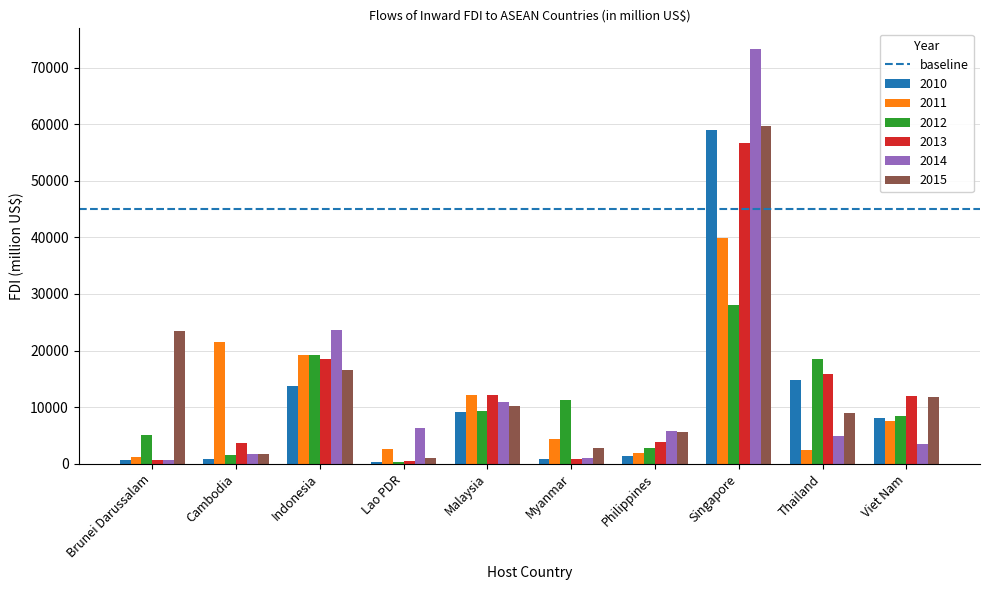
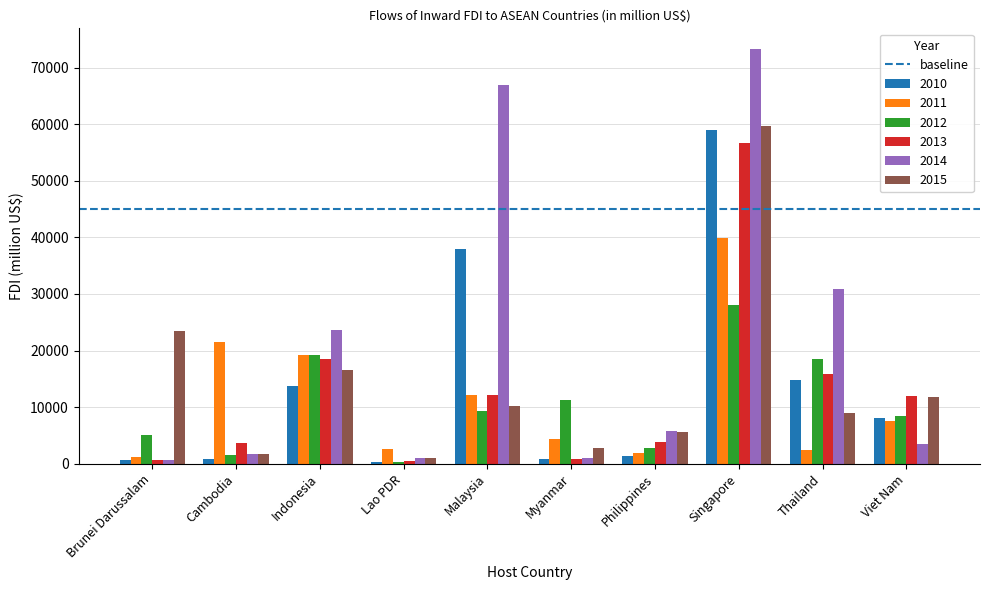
2014, Lao PDR: 6000 -> 1000
2010, Malaysia: 9000 -> 38000
2014, Malaysia: 11000 -> 67000
2014, Thailand: 5000 -> 31000
